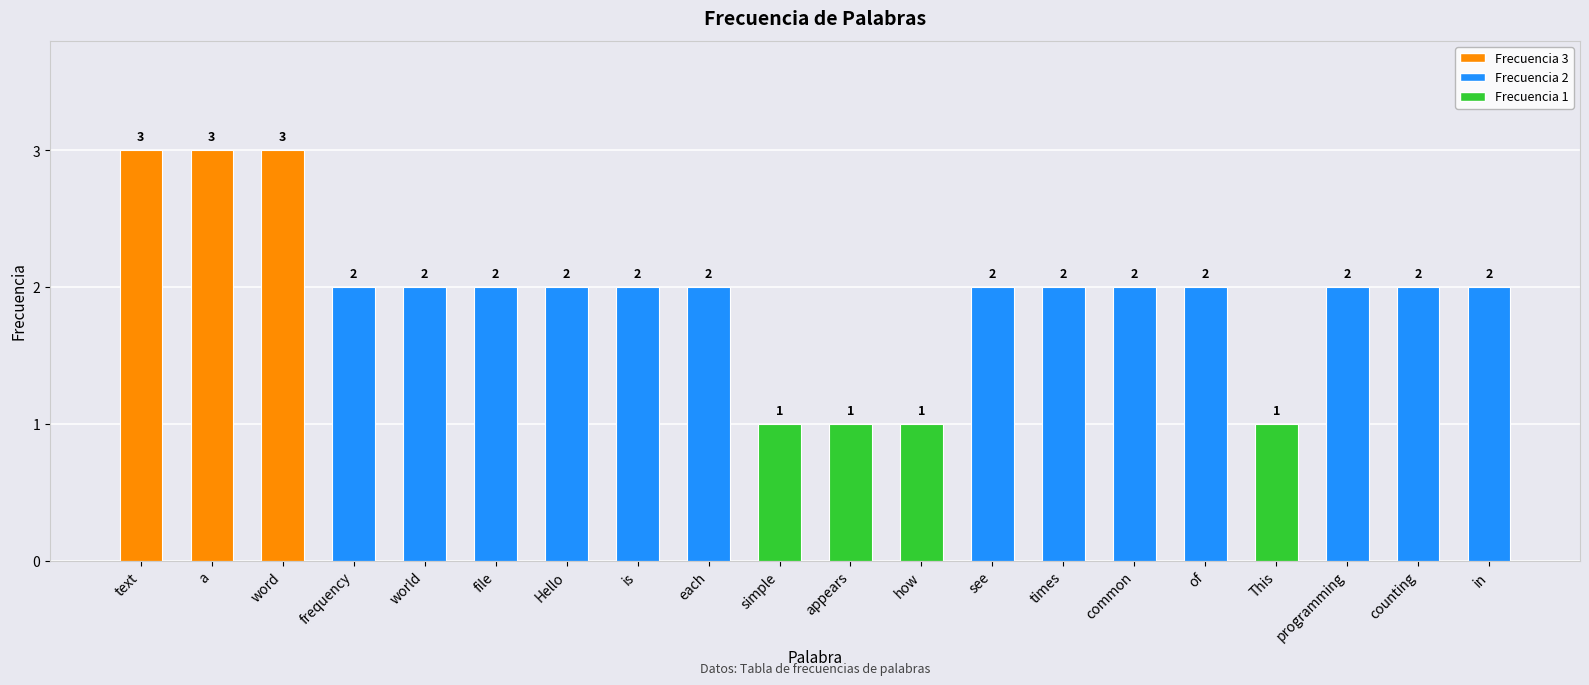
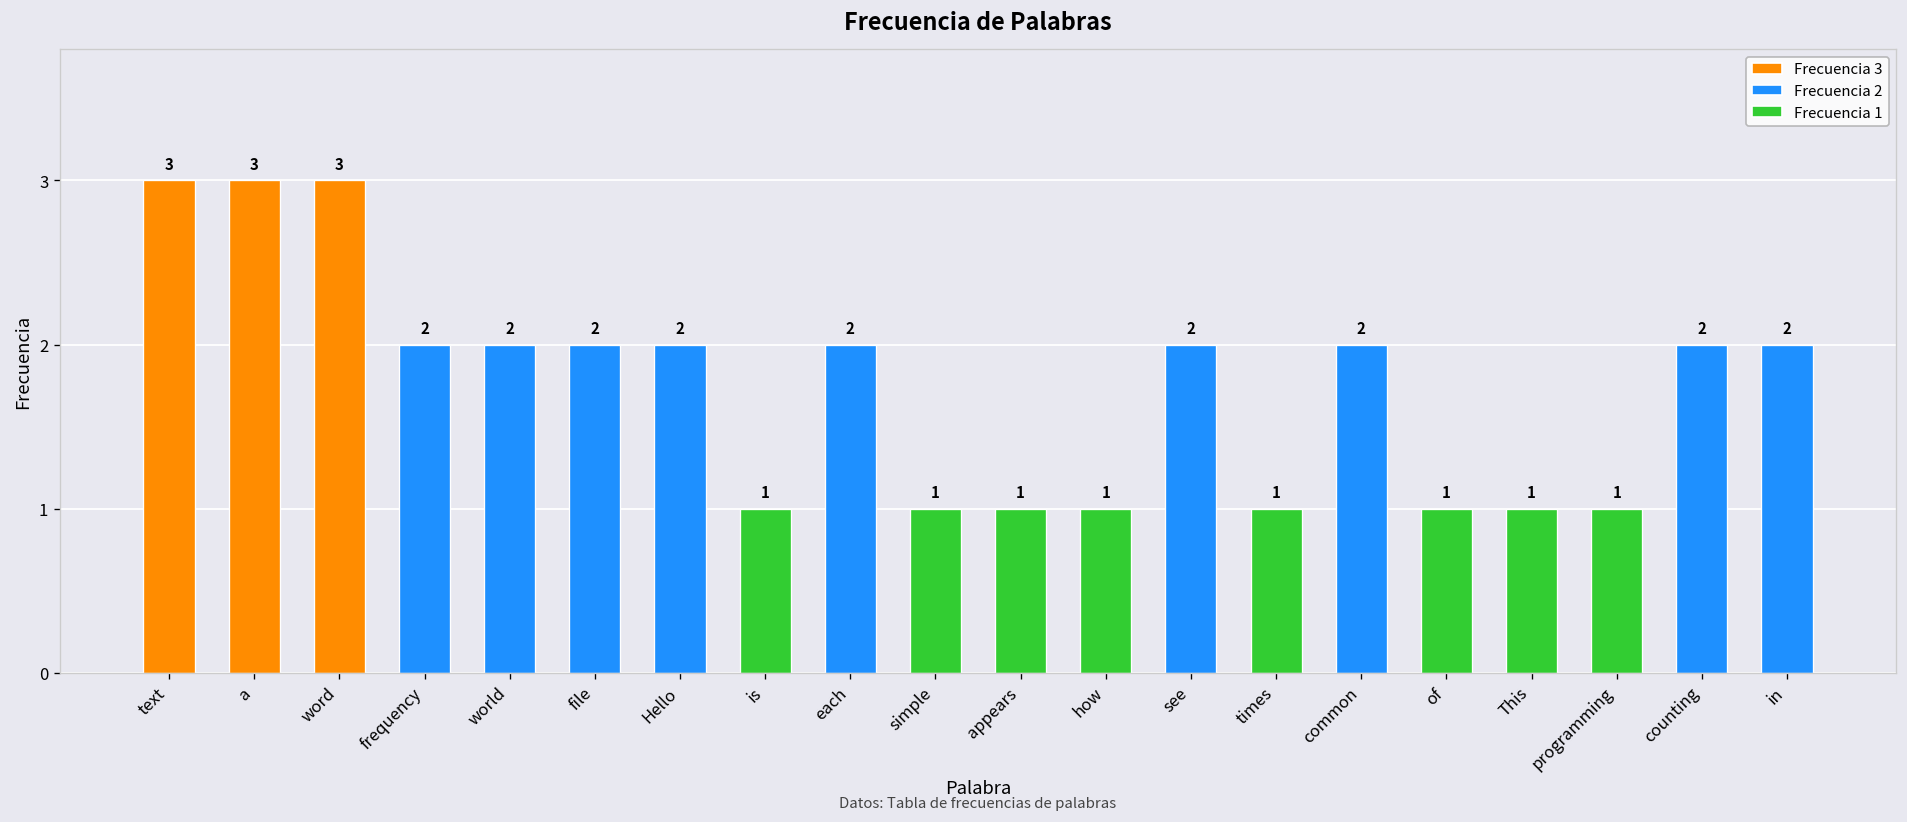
is: 2 -> 1
times: 2 -> 1
of: 2 -> 1
programming: 2 -> 1
